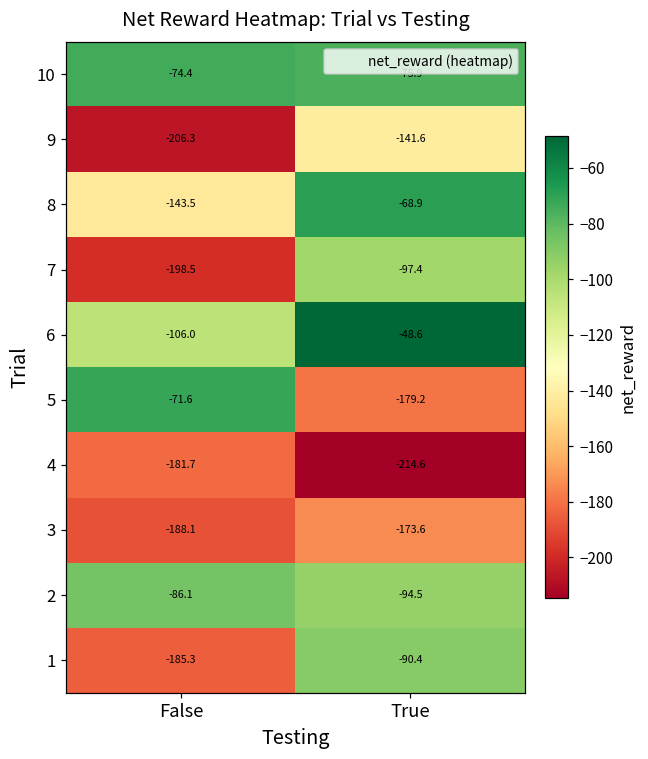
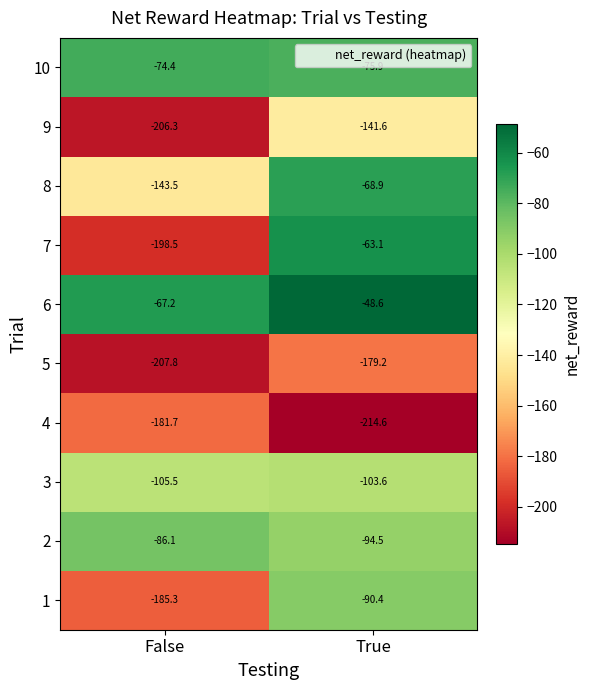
7, True: -97.4 -> -63.1
6, False: -106.0 -> -67.2
5, False: -71.6 -> -207.8
3, False: -188.1 -> -105.5
3, True: -173.6 -> -103.6
